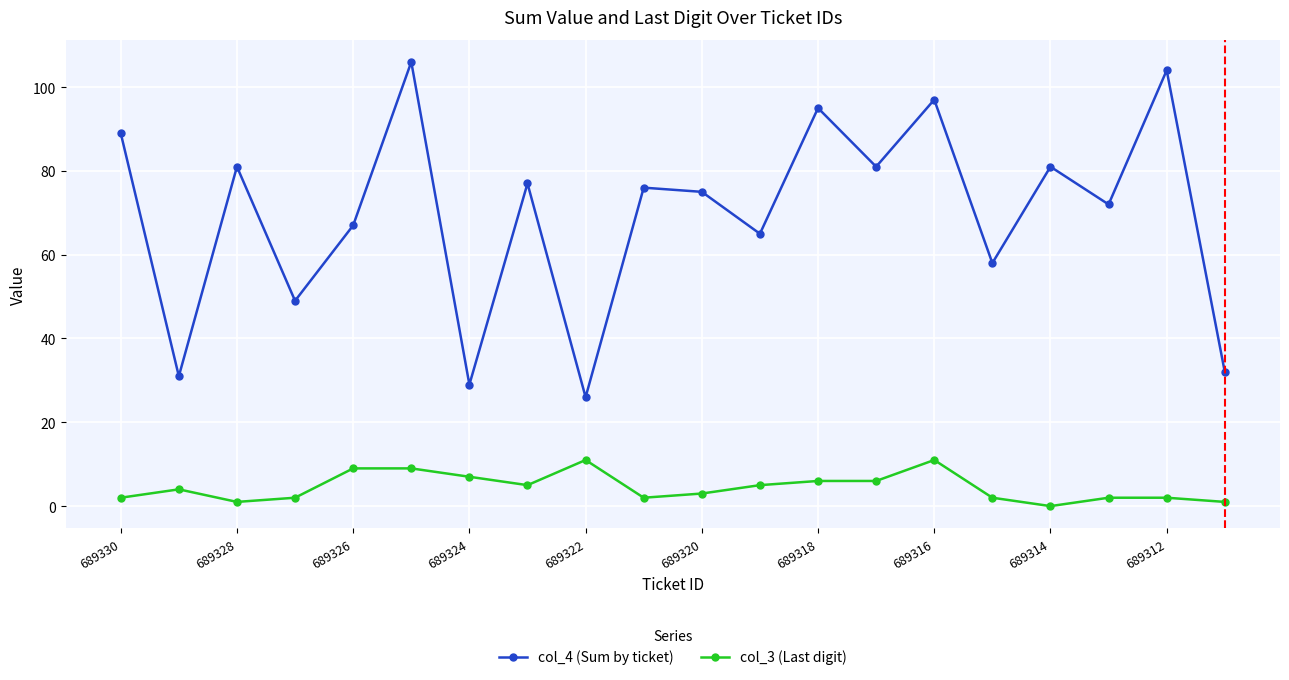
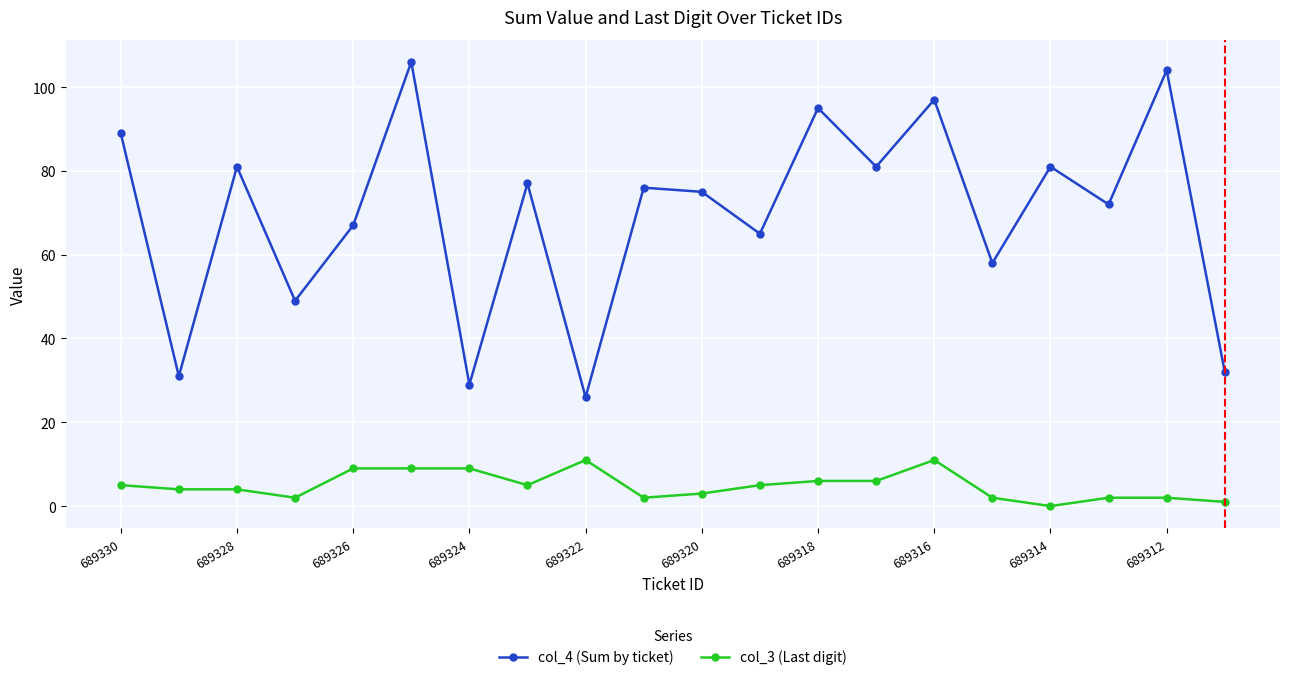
col_3 (Last digit), 689330: 2 -> 5
col_3 (Last digit), 689328: 1 -> 4
col_3 (Last digit), 689324: 7 -> 9
